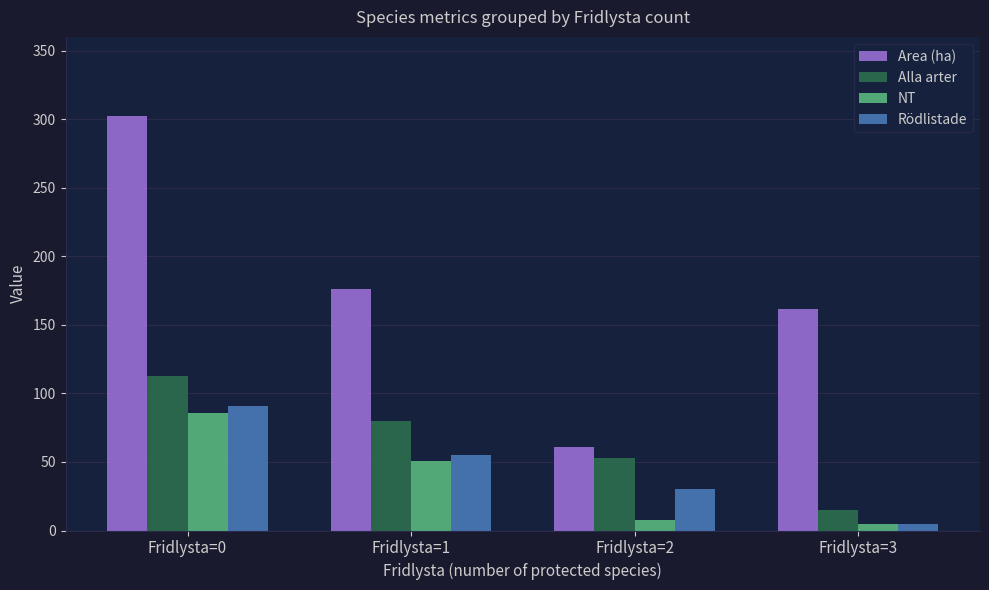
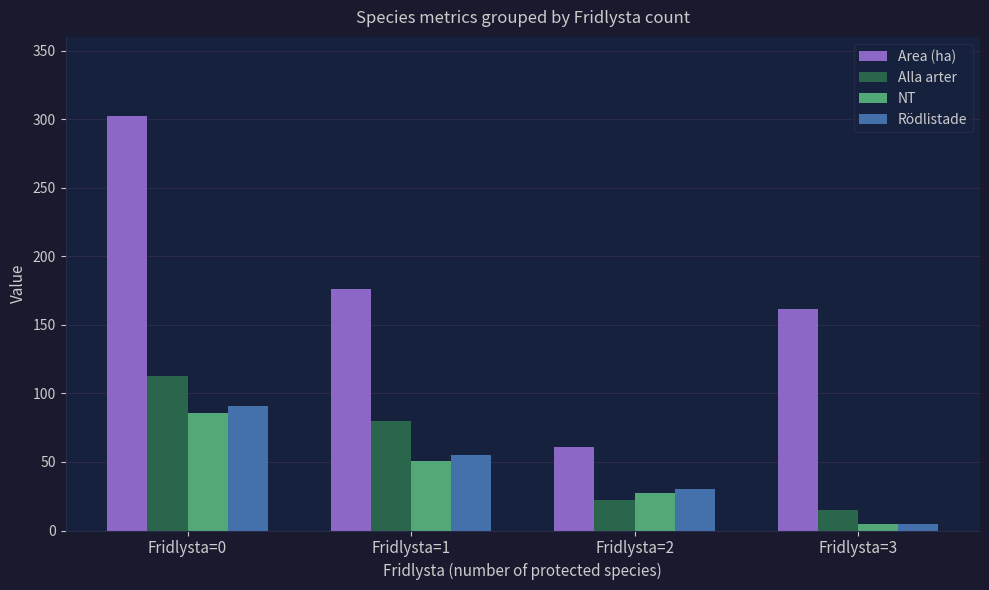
Alla arter, Fridlysta=2: 53 -> 22
NT, Fridlysta=2: 8 -> 27
